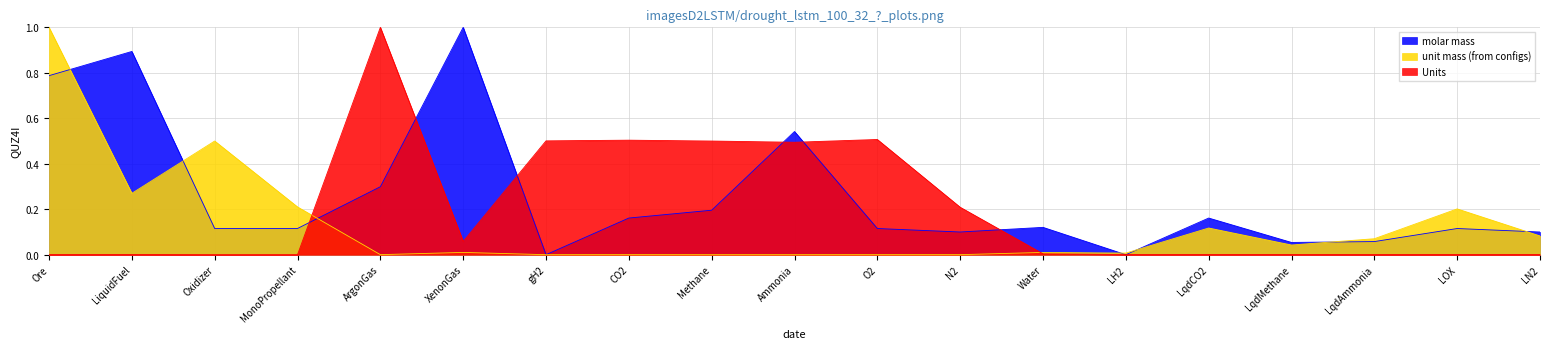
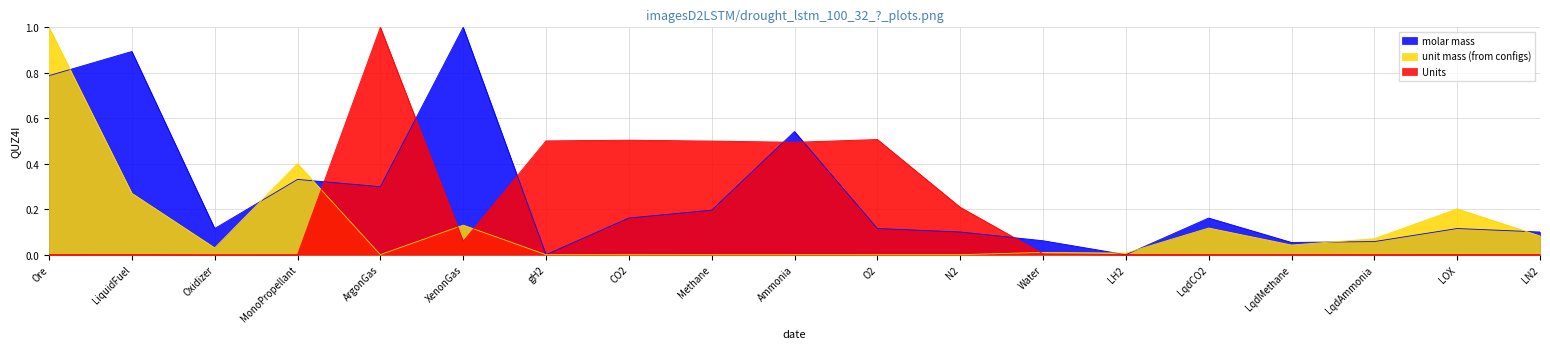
unit mass (from configs), Oxidizer: 0.50 -> 0.03
molar mass, MonoPropellant: 0.12 -> 0.33
unit mass (from configs), MonoPropellant: 0.21 -> 0.40
unit mass (from configs), XenonGas: 0.01 -> 0.13
molar mass, Water: 0.12 -> 0.06
